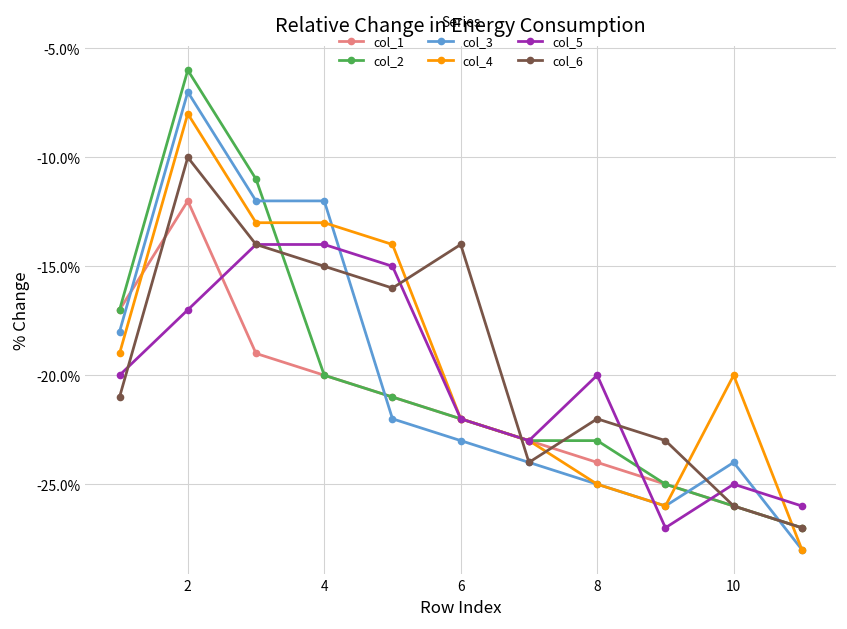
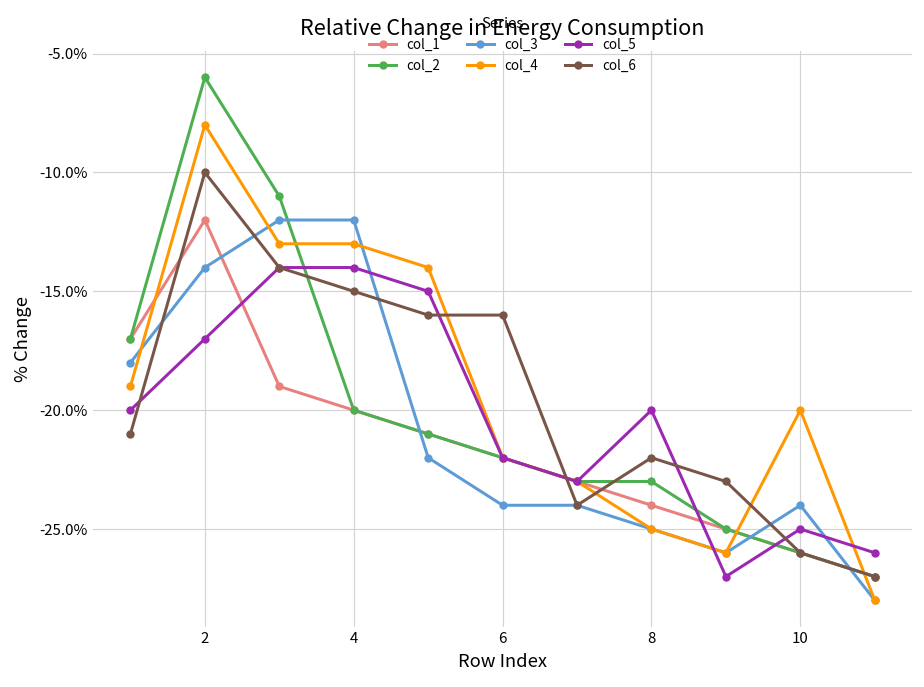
col_3, 2: -7% -> -14%
col_3, 6: -23% -> -24%
col_6, 6: -14% -> -16%
